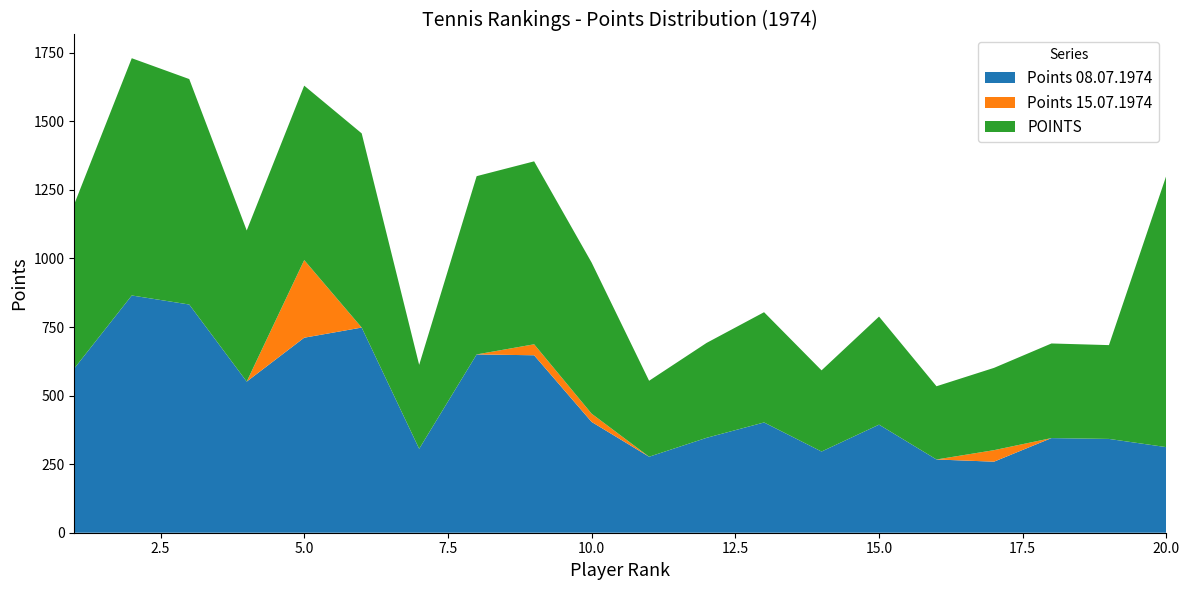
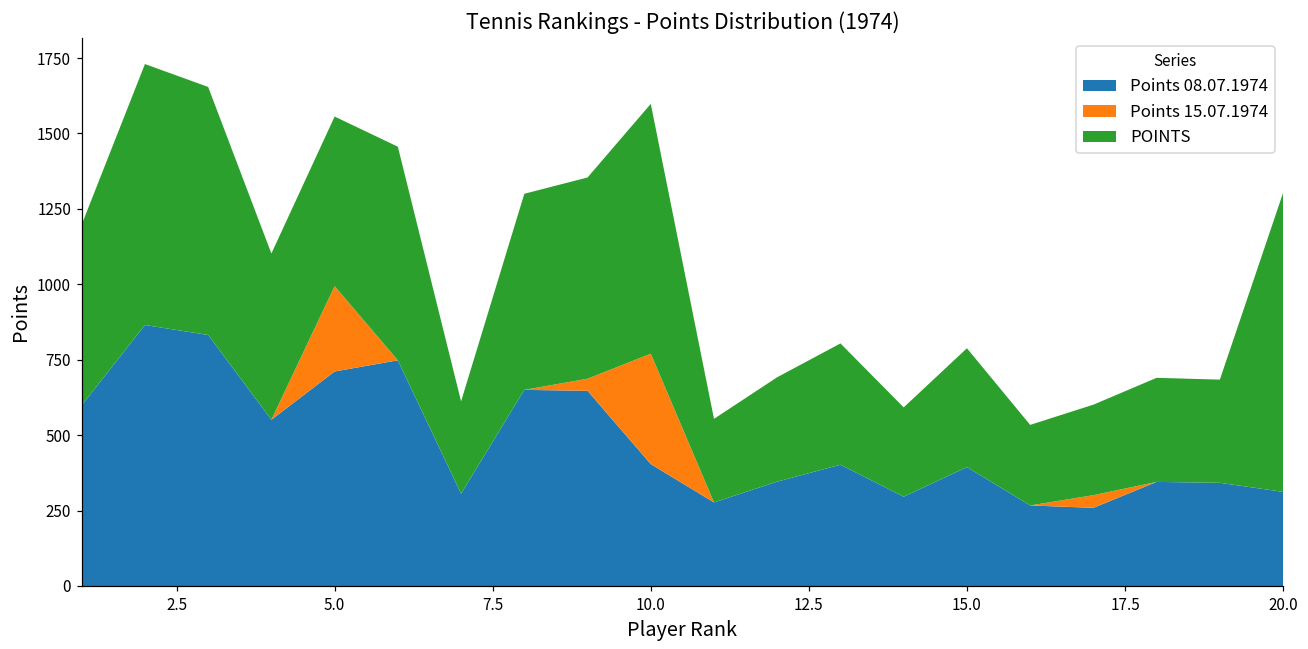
POINTS, 5.0: 640 -> 560
Points 15.07.1974, 10.0: 30 -> 370
POINTS, 10.0: 550 -> 830
